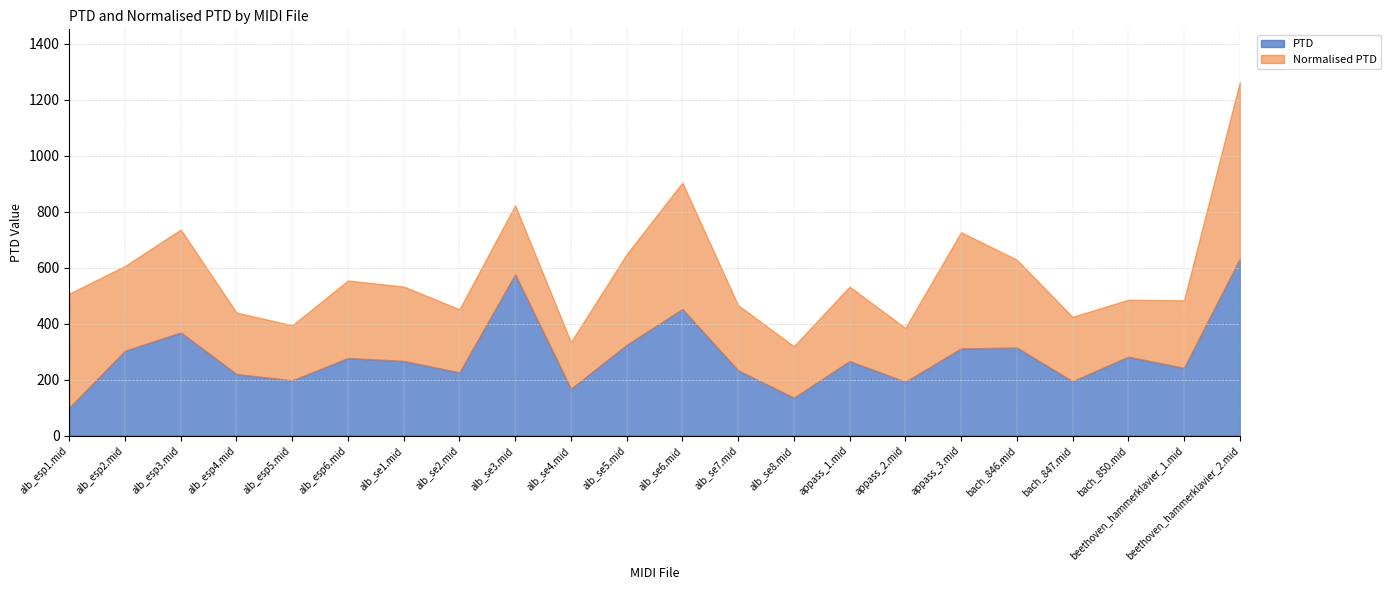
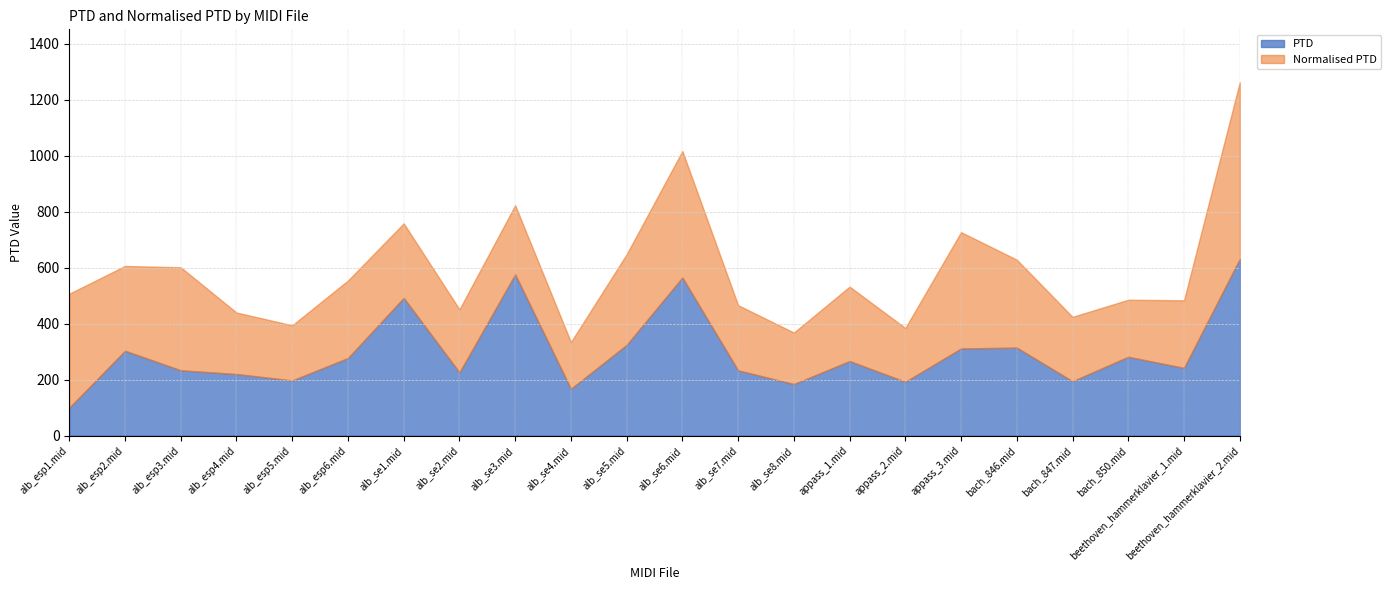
PTD, alb_esp3.mid: 370 -> 230
PTD, alb_se1.mid: 270 -> 490
PTD, alb_se6.mid: 450 -> 560
PTD, alb_se8.mid: 140 -> 180
